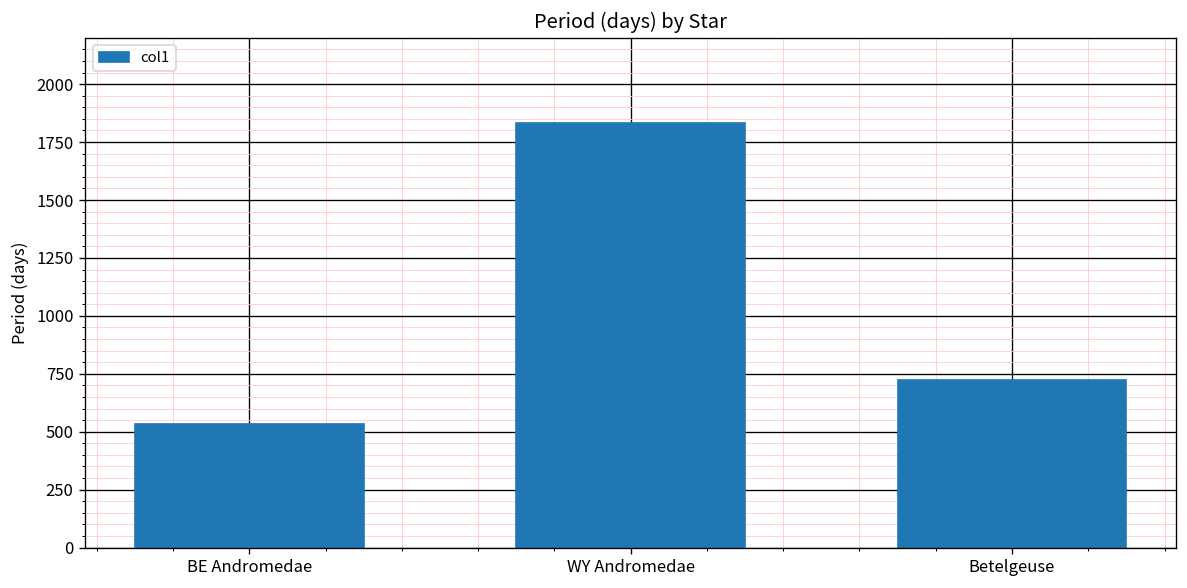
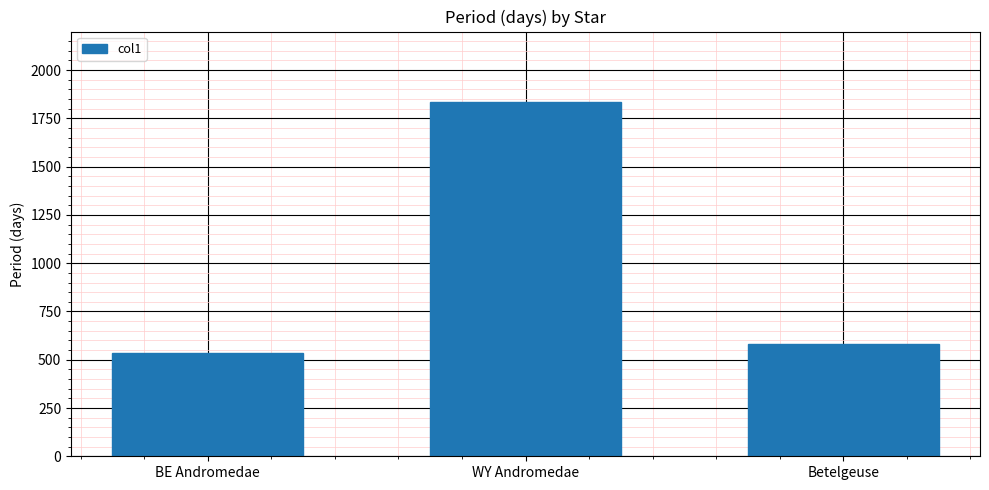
Betelgeuse: 720 -> 580
